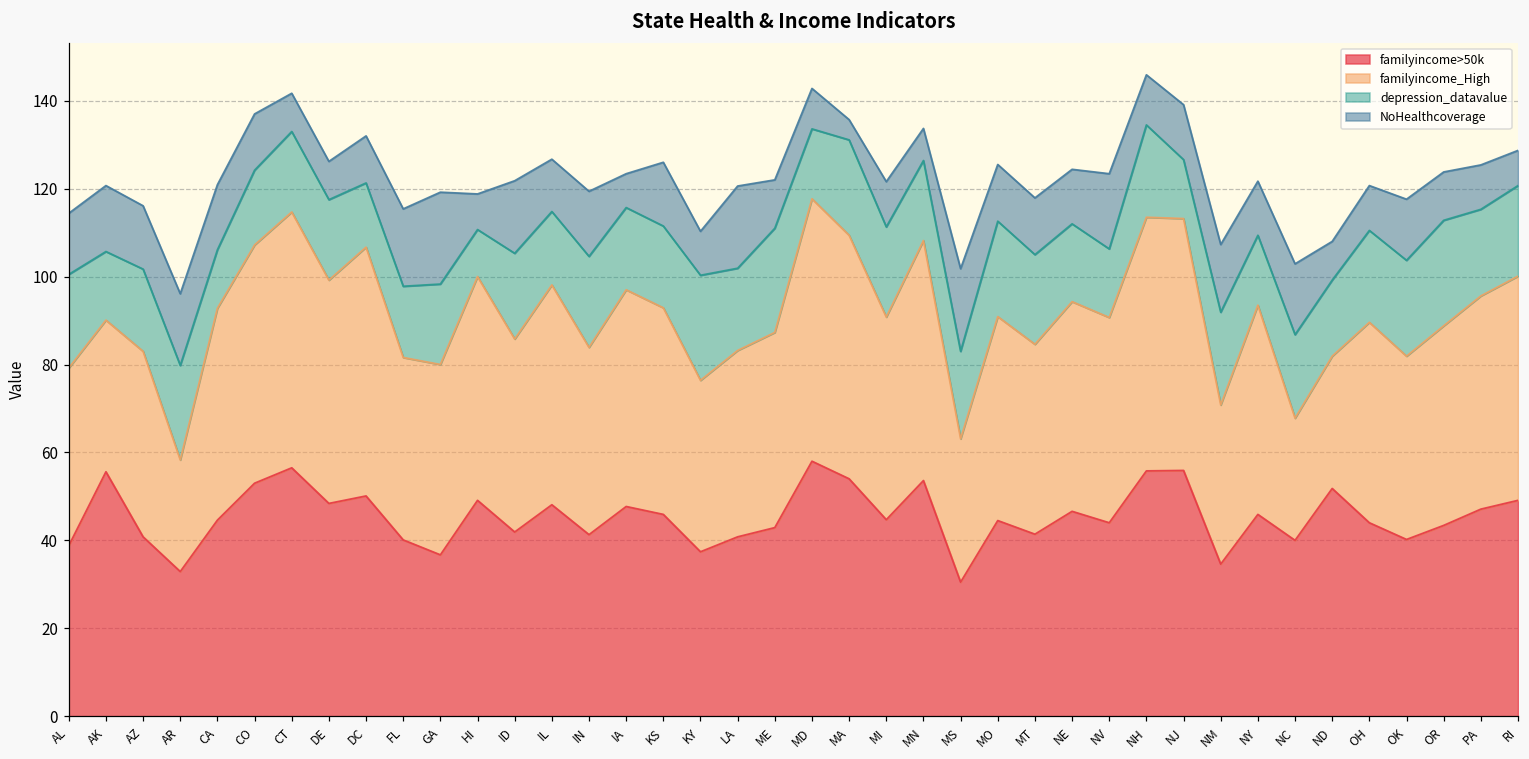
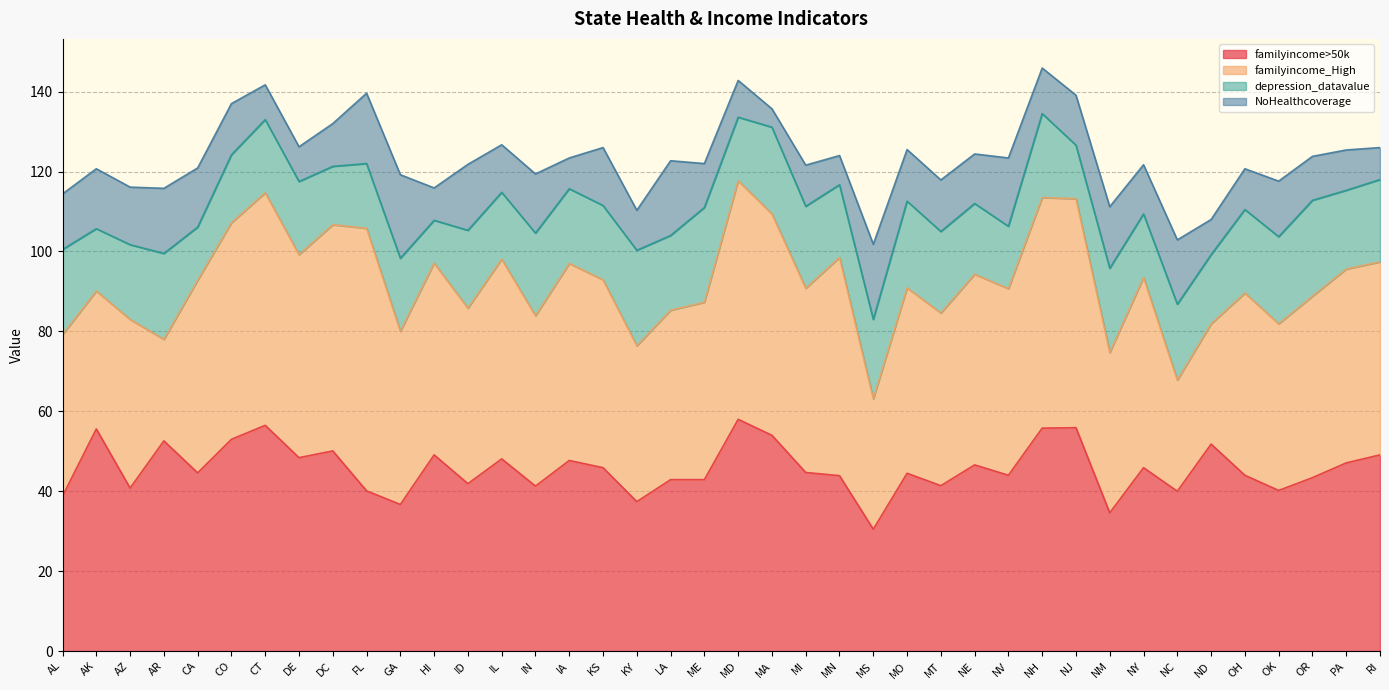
familyincome>50k, AR: 33 -> 53
familyincome_High, FL: 41 -> 66
familyincome_High, HI: 51 -> 48
familyincome>50k, LA: 41 -> 43
familyincome>50k, MN: 54 -> 44
familyincome_High, NM: 36 -> 40
familyincome_High, RI: 51 -> 48
